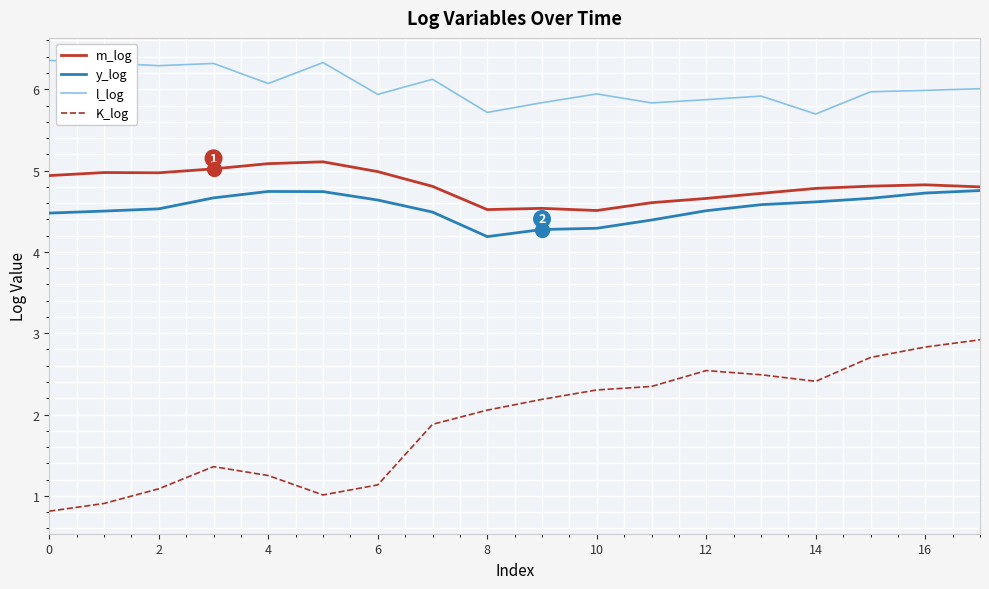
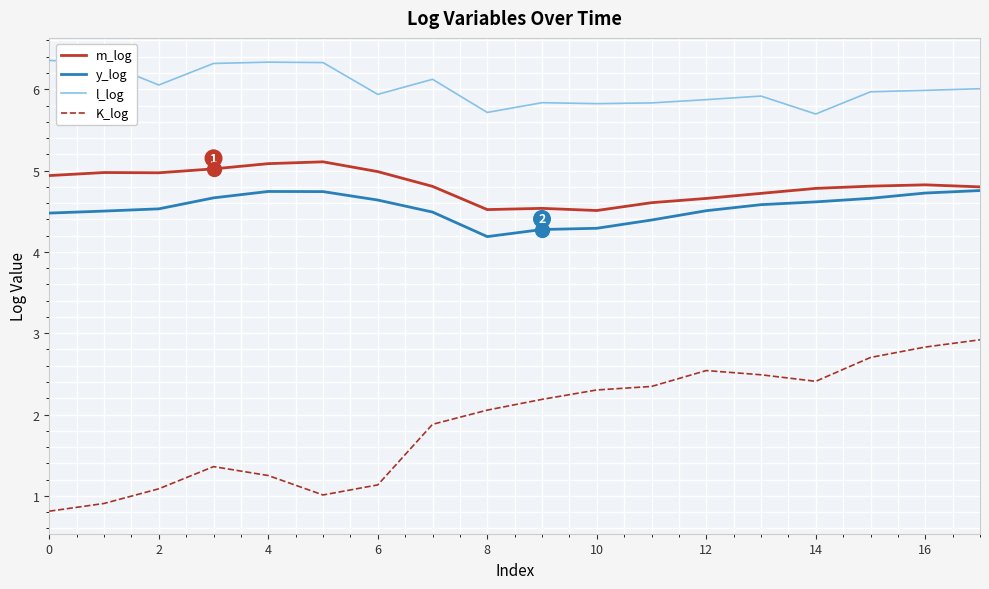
l_log, 2: 6.3 -> 6.1
l_log, 4: 6.1 -> 6.3
l_log, 10: 5.9 -> 5.8
